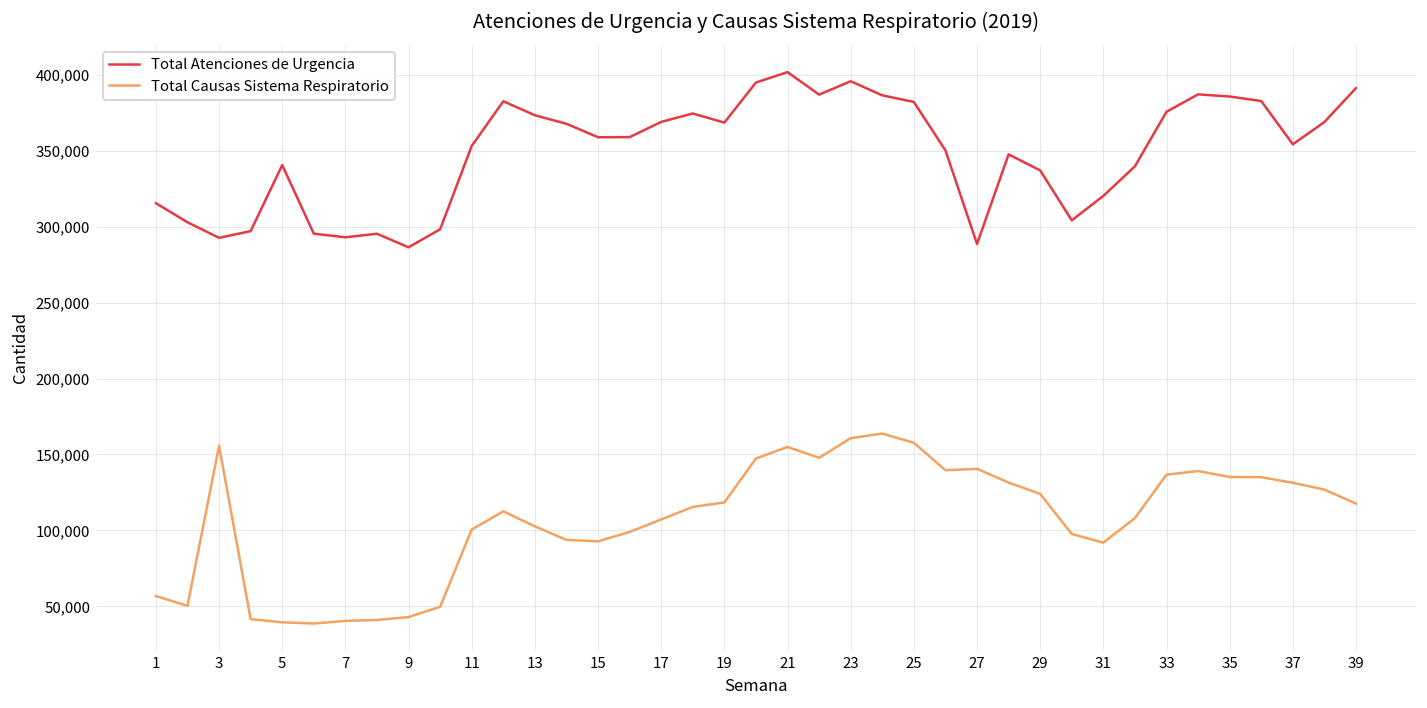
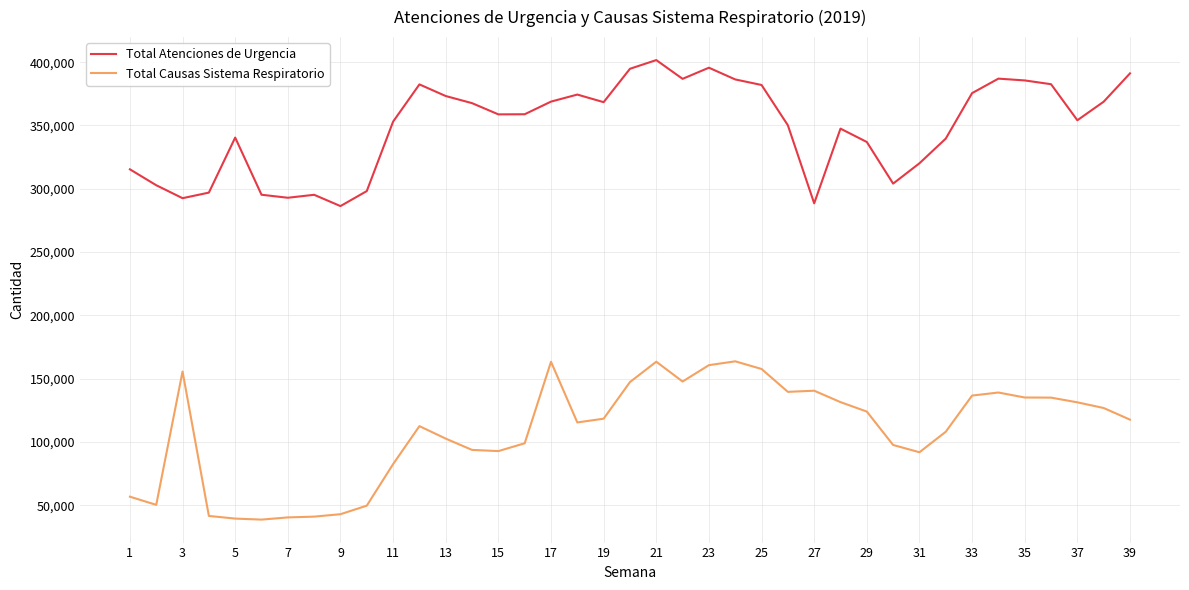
Total Causas Sistema Respiratorio, 11: 101,000 -> 83,000
Total Causas Sistema Respiratorio, 17: 107,000 -> 163,000
Total Causas Sistema Respiratorio, 21: 155,000 -> 163,000
